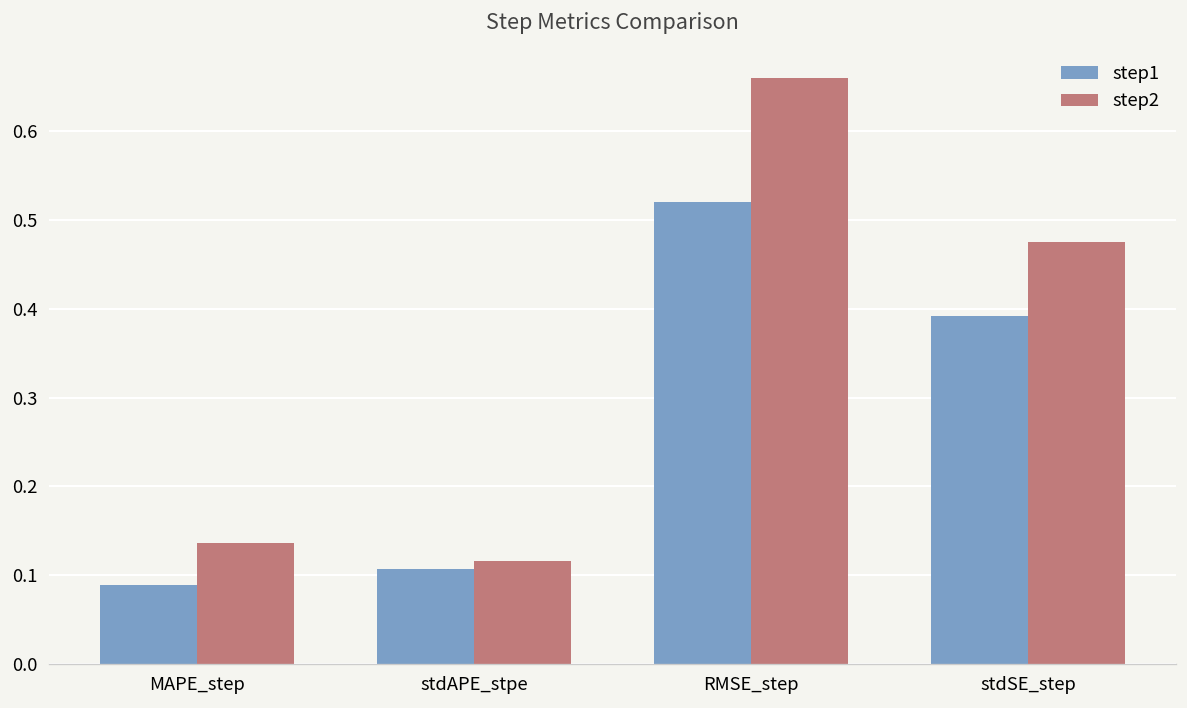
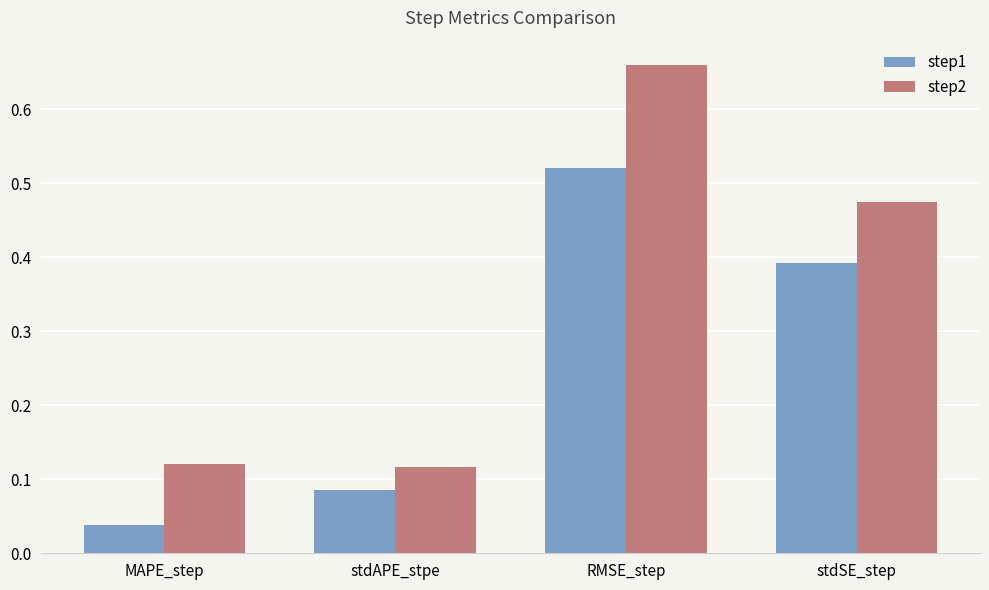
step1, MAPE_step: 0.09 -> 0.04
step2, MAPE_step: 0.14 -> 0.12
step1, stdAPE_stpe: 0.11 -> 0.09
